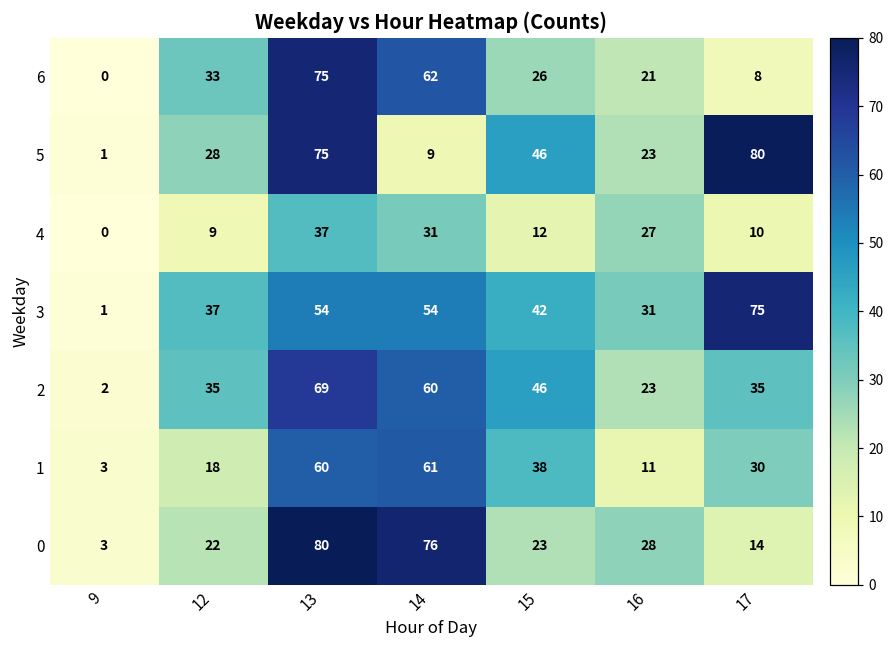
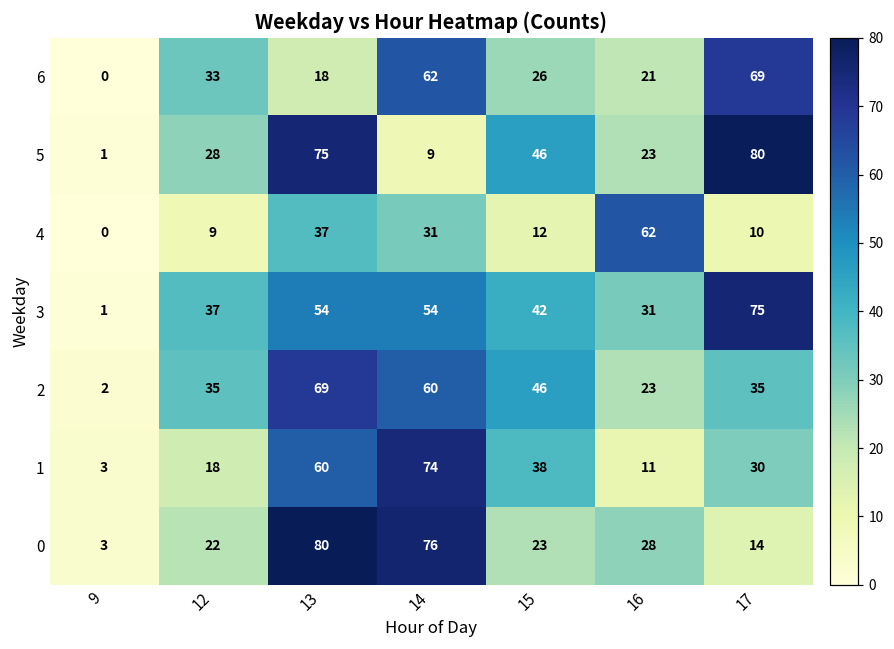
6, 13: 75 -> 18
6, 17: 8 -> 69
4, 16: 27 -> 62
1, 14: 61 -> 74
